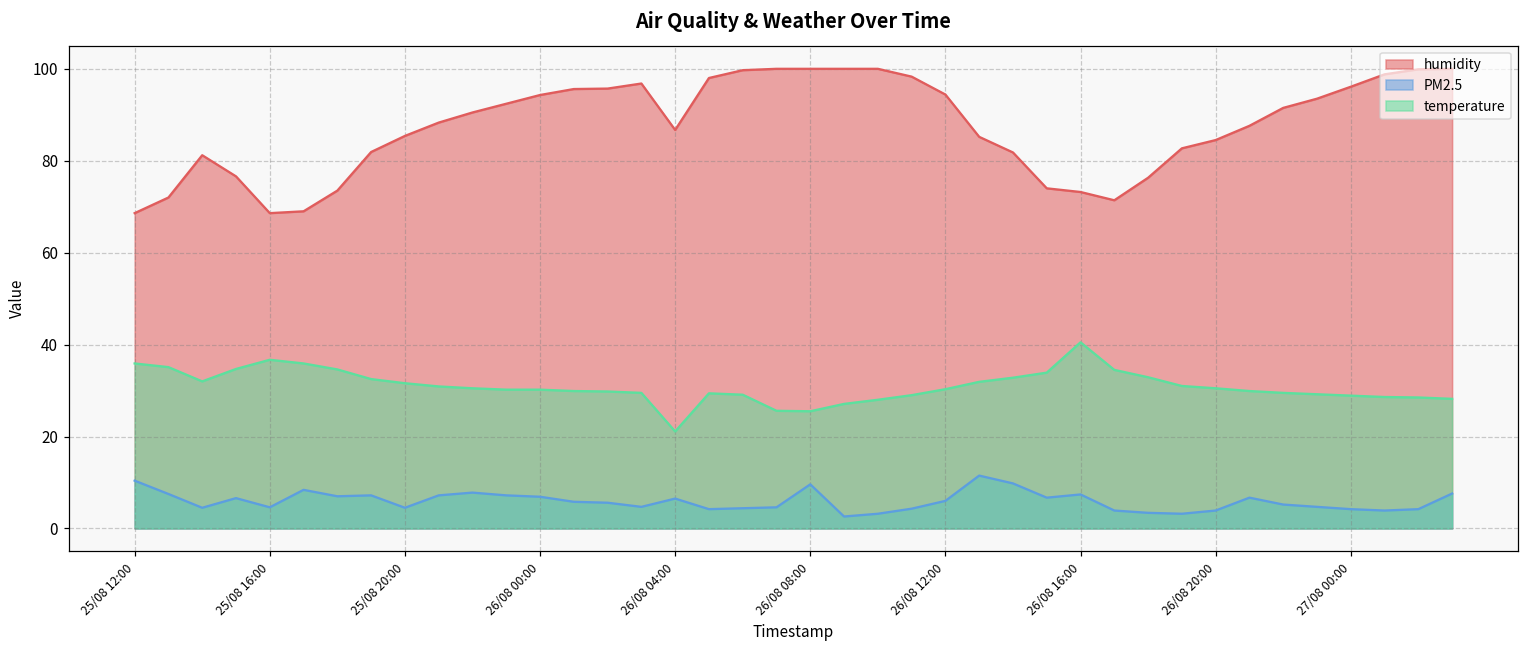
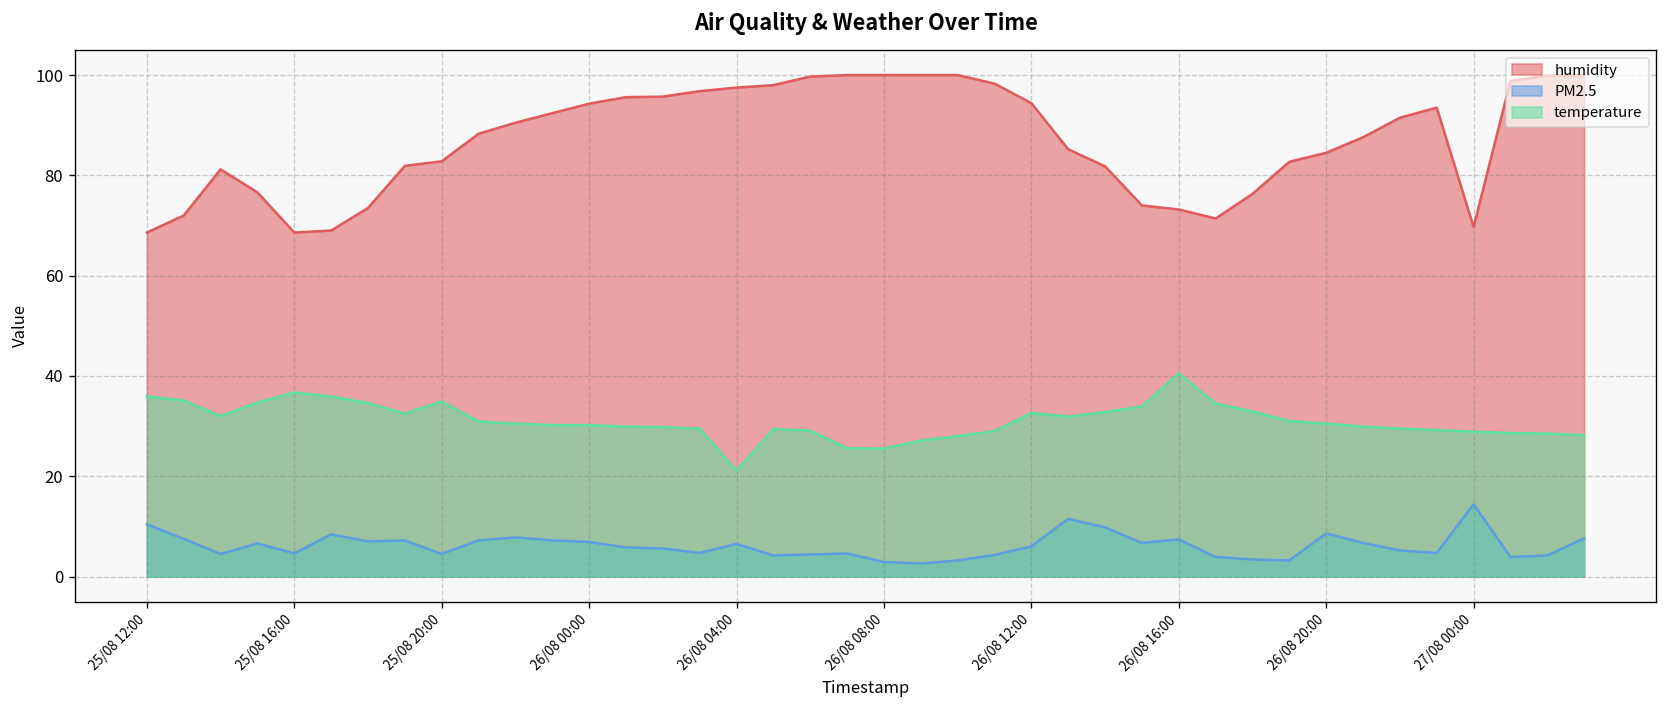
humidity, 25/08 20:00: 85 -> 83
temperature, 25/08 20:00: 32 -> 35
humidity, 26/08 04:00: 87 -> 98
PM2.5, 26/08 08:00: 10 -> 3
temperature, 26/08 12:00: 30 -> 33
PM2.5, 26/08 20:00: 4 -> 9
humidity, 27/08 00:00: 96 -> 70
PM2.5, 27/08 00:00: 4 -> 14
